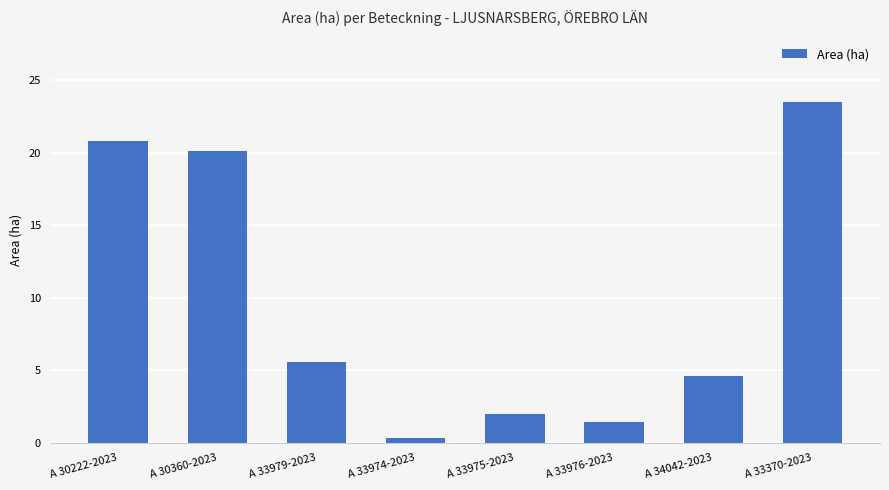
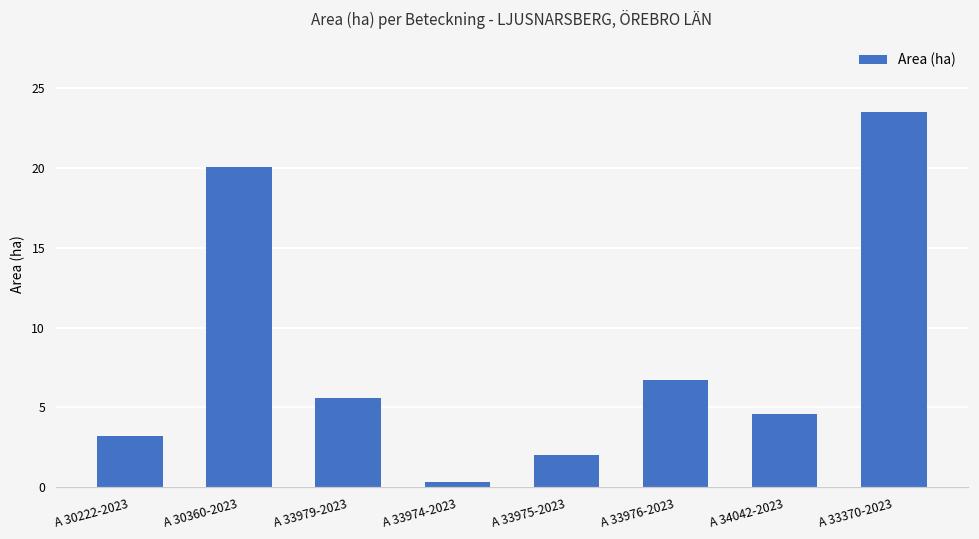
A 30222-2023: 20.8 -> 3.2
A 33976-2023: 1.4 -> 6.7
